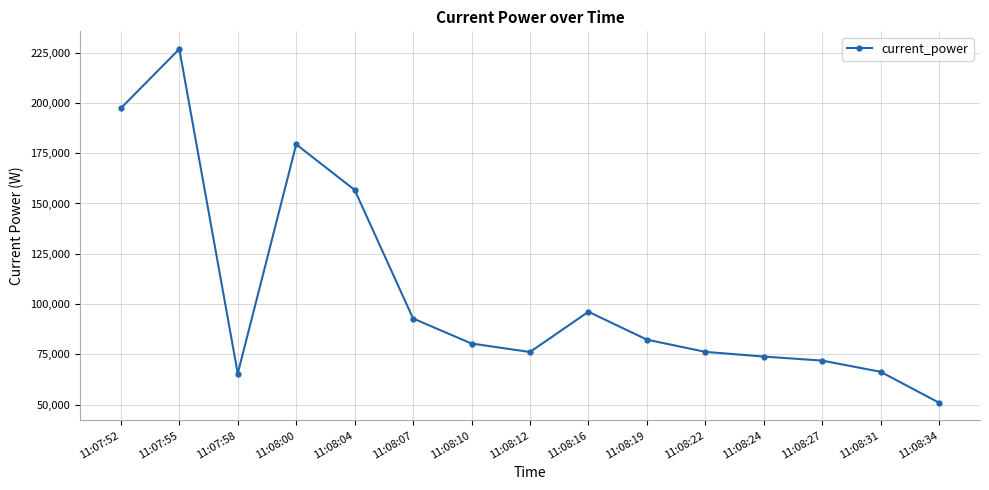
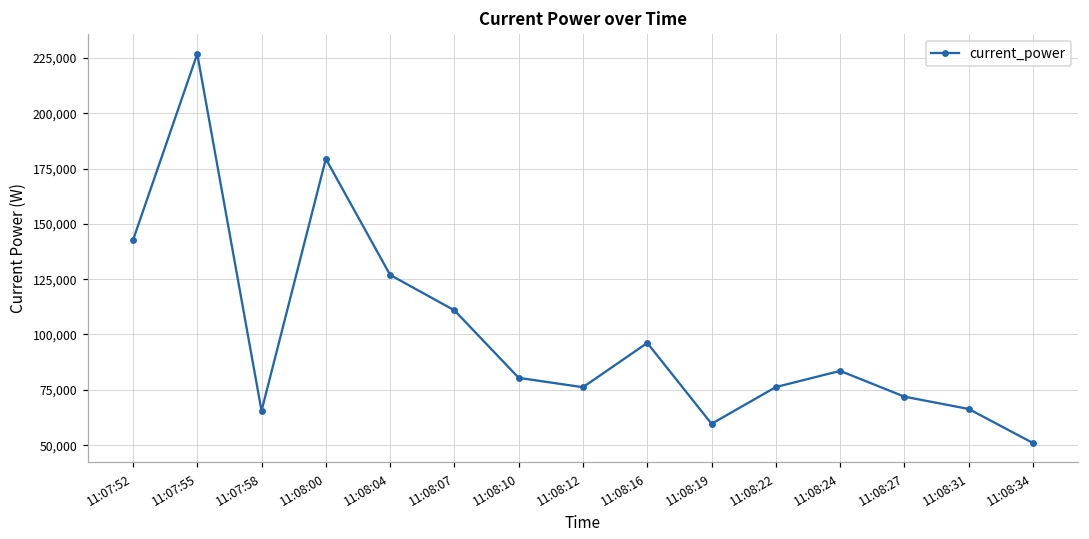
11:07:52: 197,000 -> 143,000
11:08:04: 157,000 -> 127,000
11:08:07: 93,000 -> 111,000
11:08:19: 82,000 -> 60,000
11:08:24: 74,000 -> 84,000
